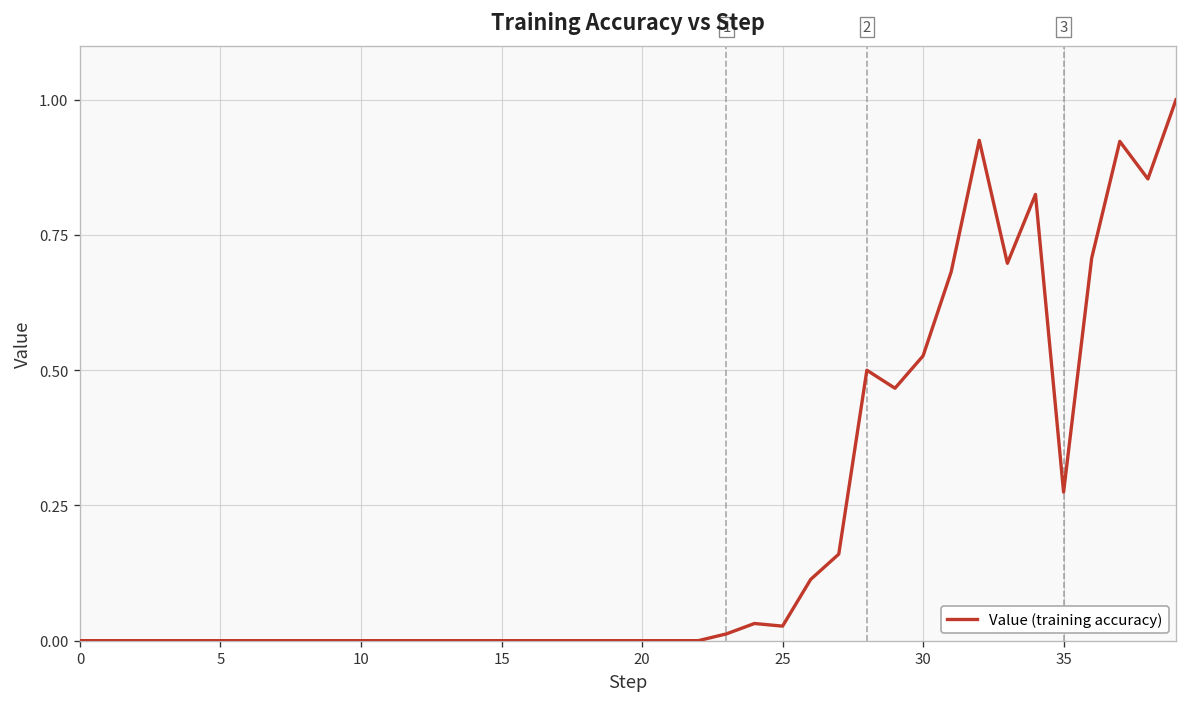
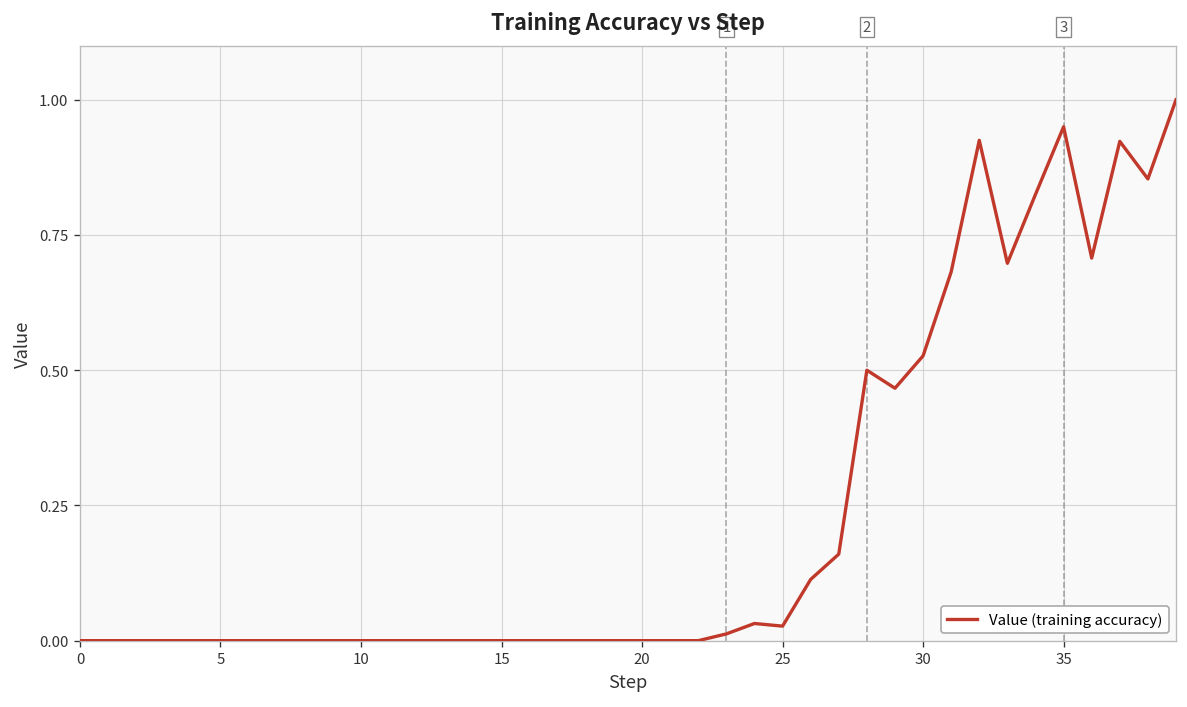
35: 0.27 -> 0.95
